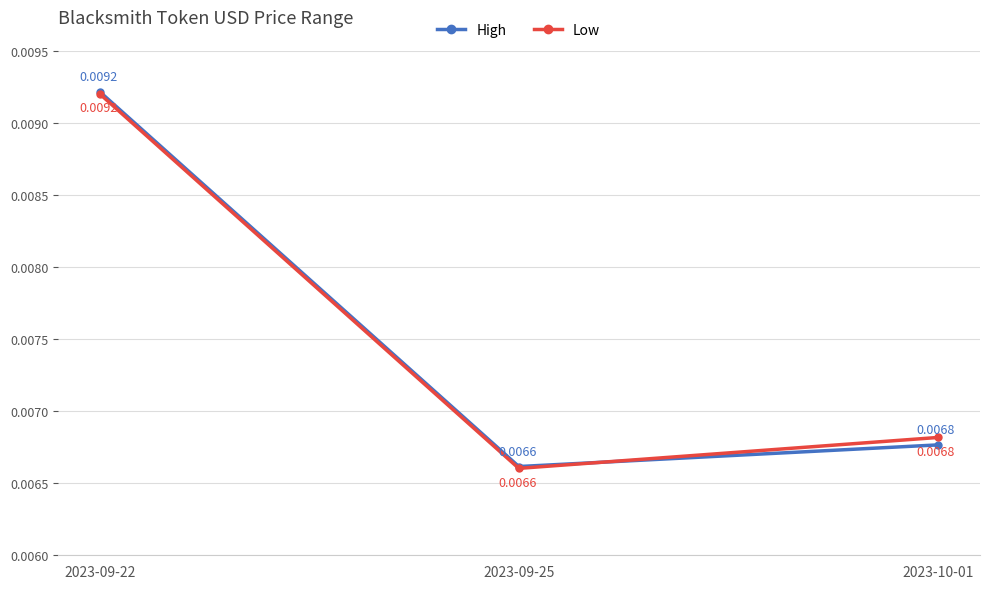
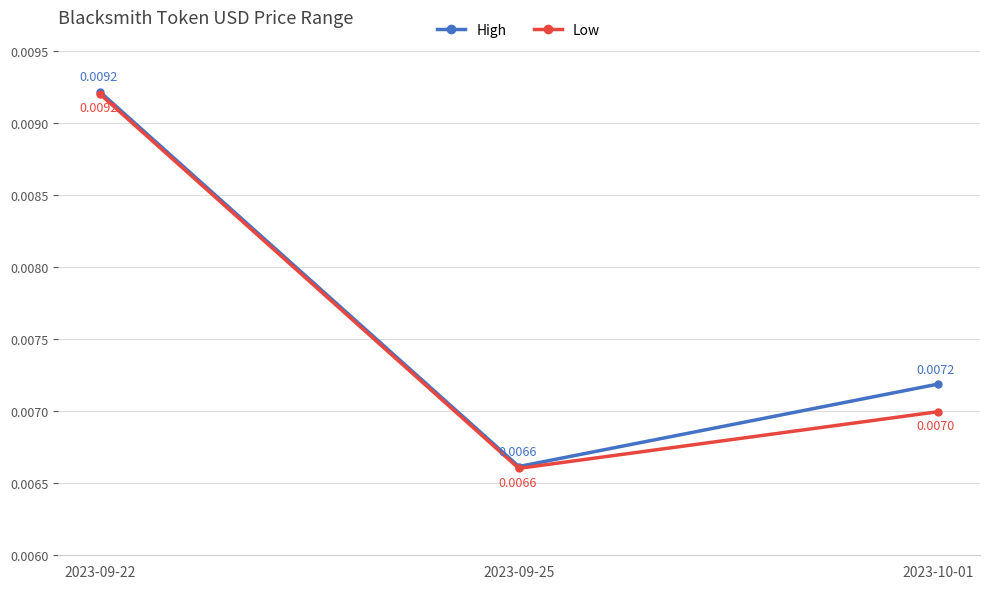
High, 2023-10-01: 0.0068 -> 0.0072
Low, 2023-10-01: 0.0068 -> 0.0070
